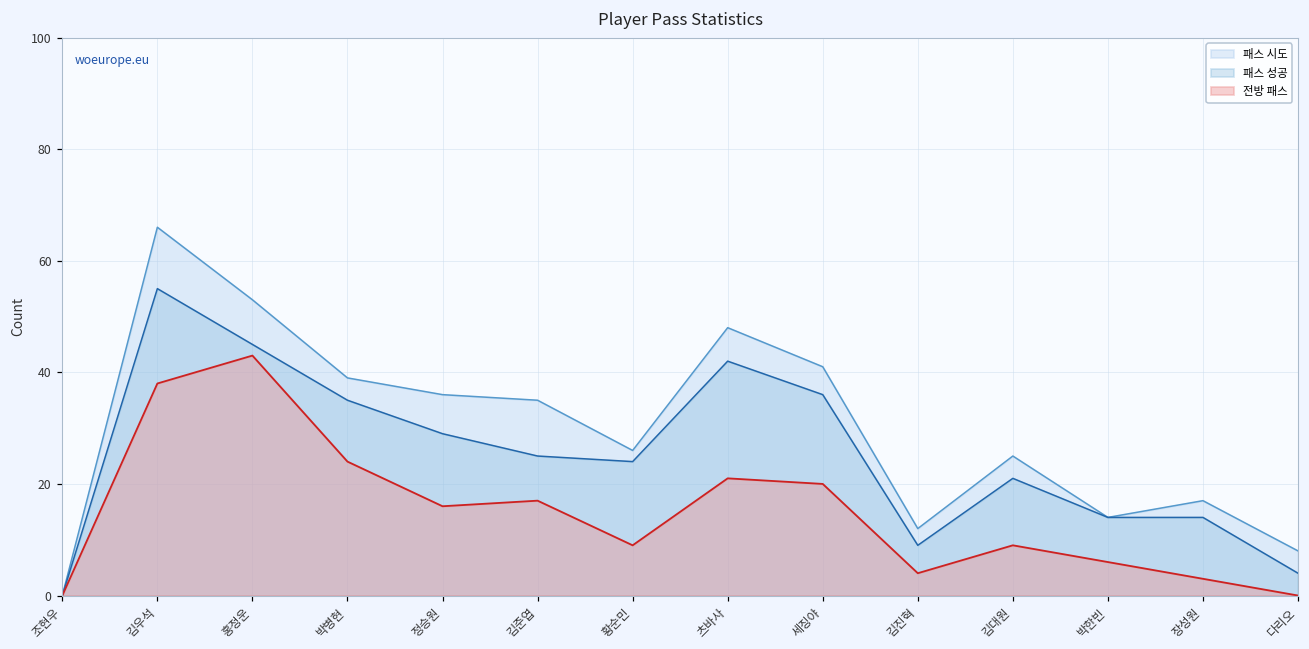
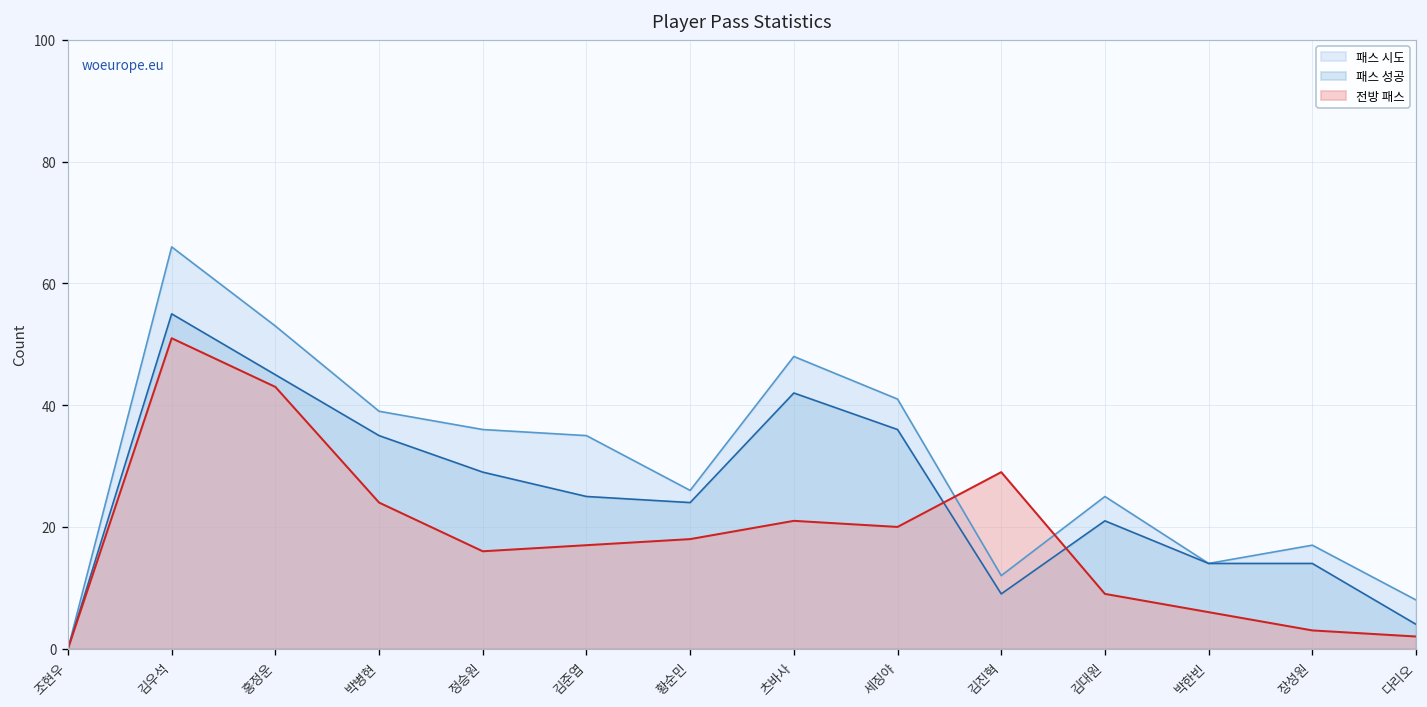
전방 패스, 김우석: 38 -> 51
전방 패스, 황순민: 9 -> 18
전방 패스, 김진혁: 4 -> 29
전방 패스, 다리오: 0 -> 2
